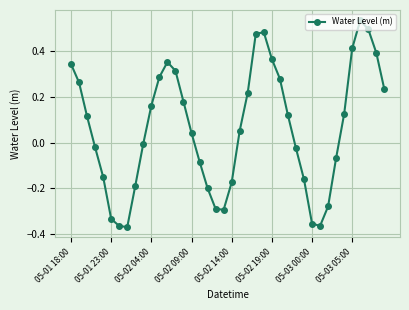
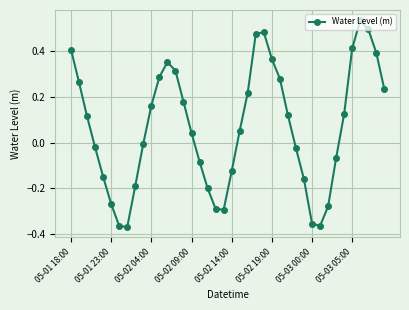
05-01 18:00: 0.34 -> 0.41
05-01 23:00: -0.33 -> -0.27
05-02 14:00: -0.17 -> -0.12
